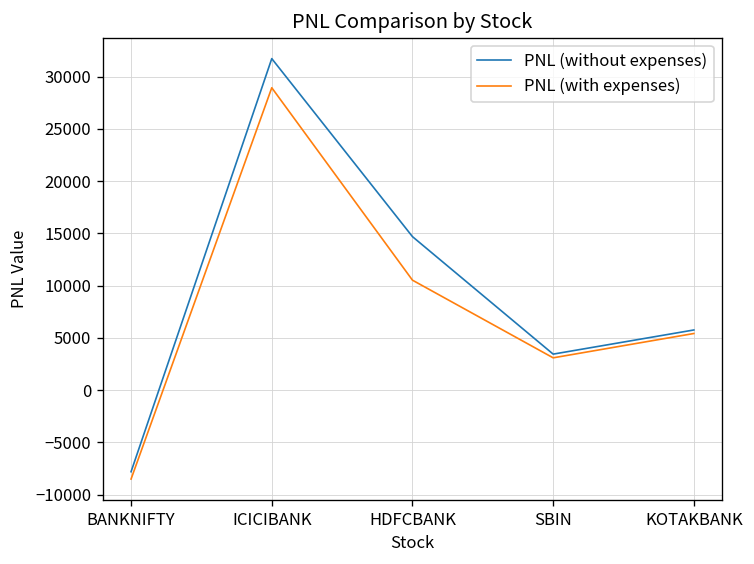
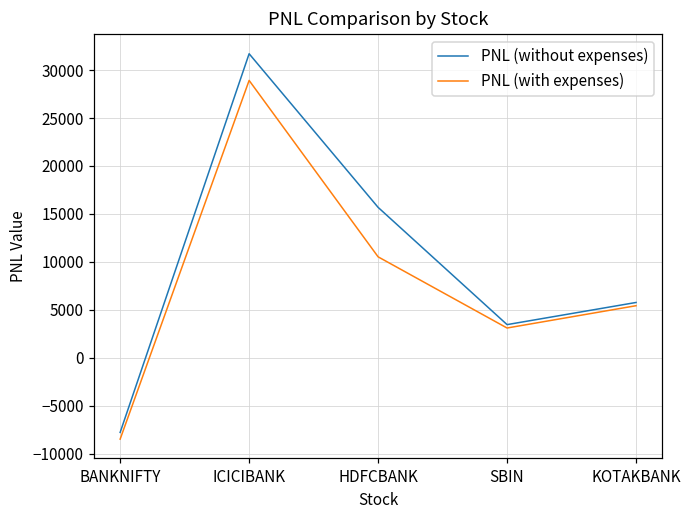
PNL (without expenses), HDFCBANK: 15000 -> 16000
